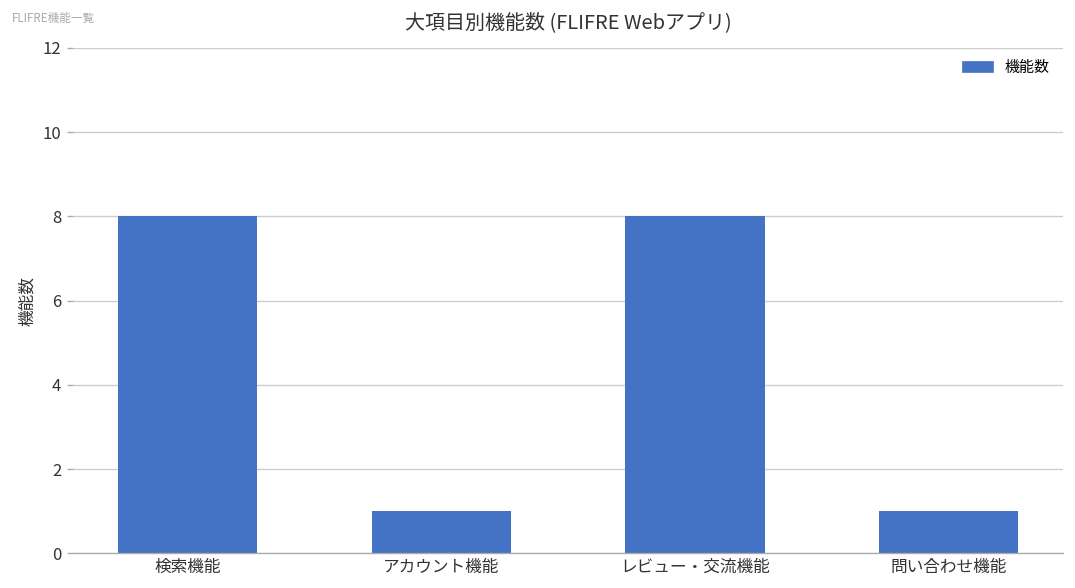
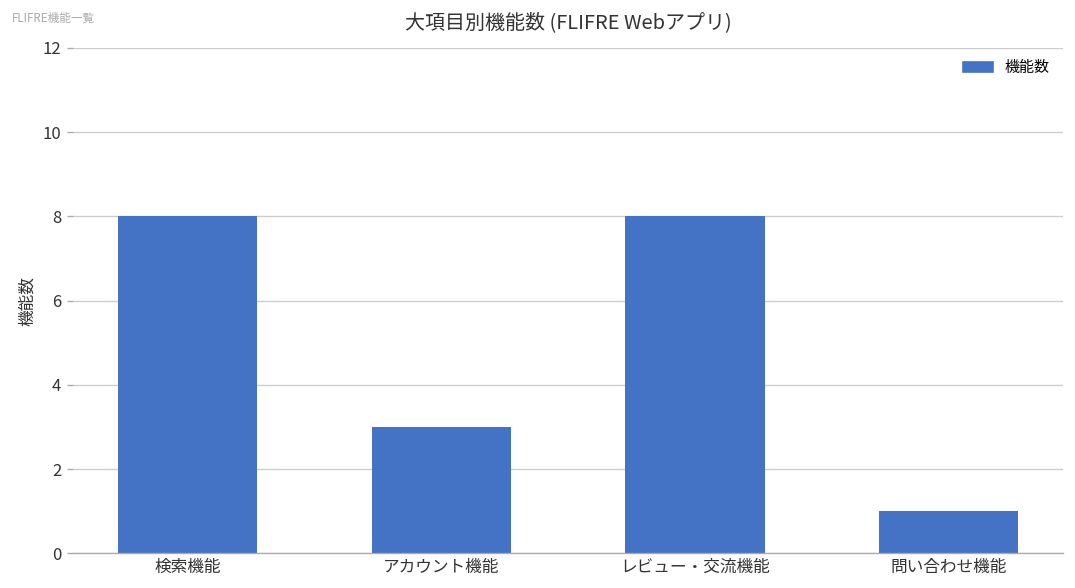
アカウント機能: 1 -> 3
